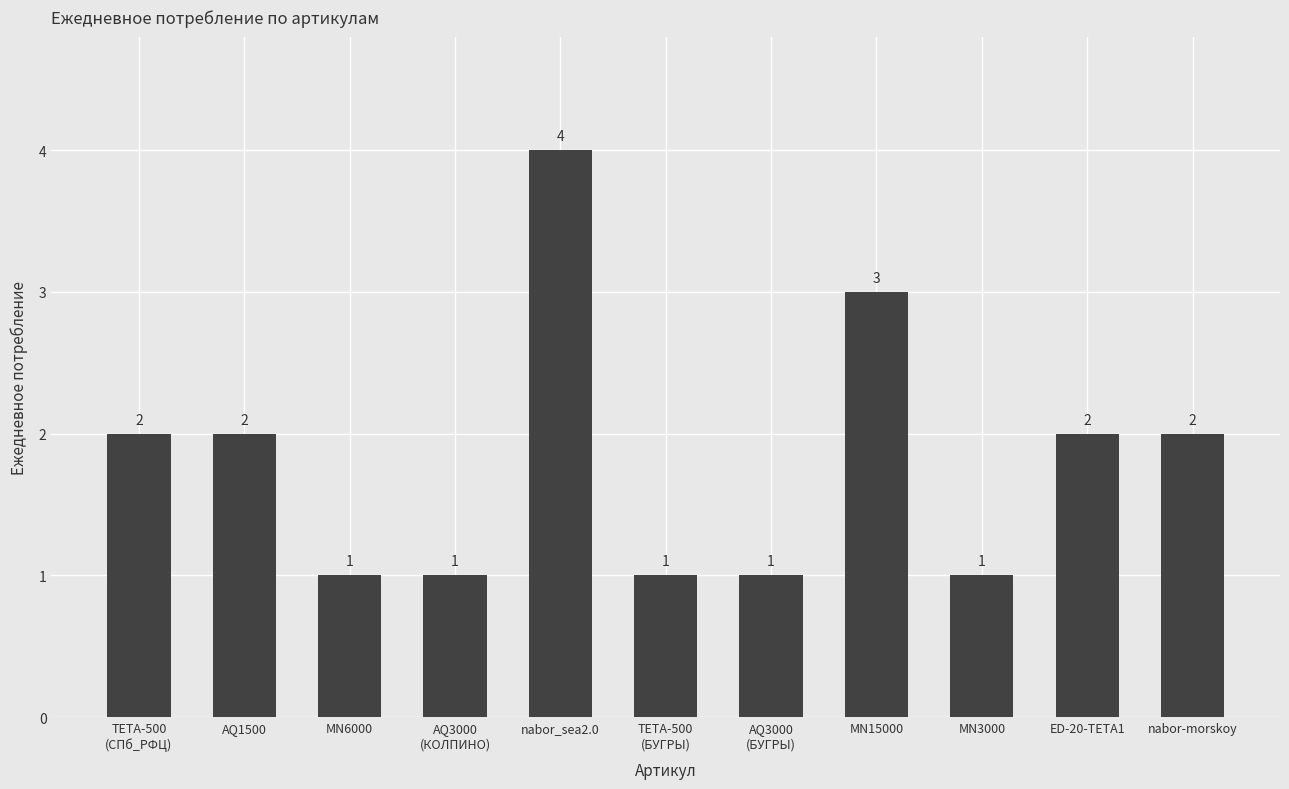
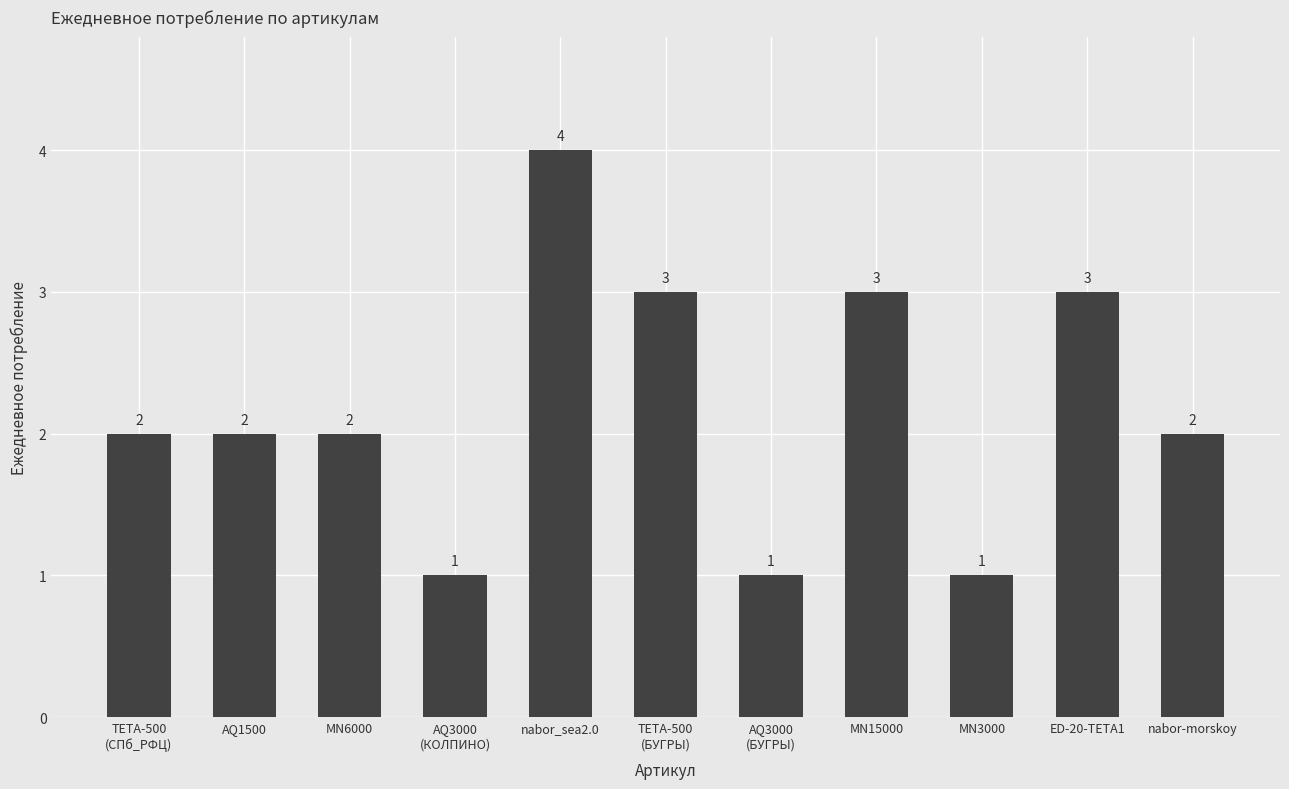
MN6000: 1 -> 2
TETA-500 (БУГРЫ): 1 -> 3
ED-20-TETA1: 2 -> 3
